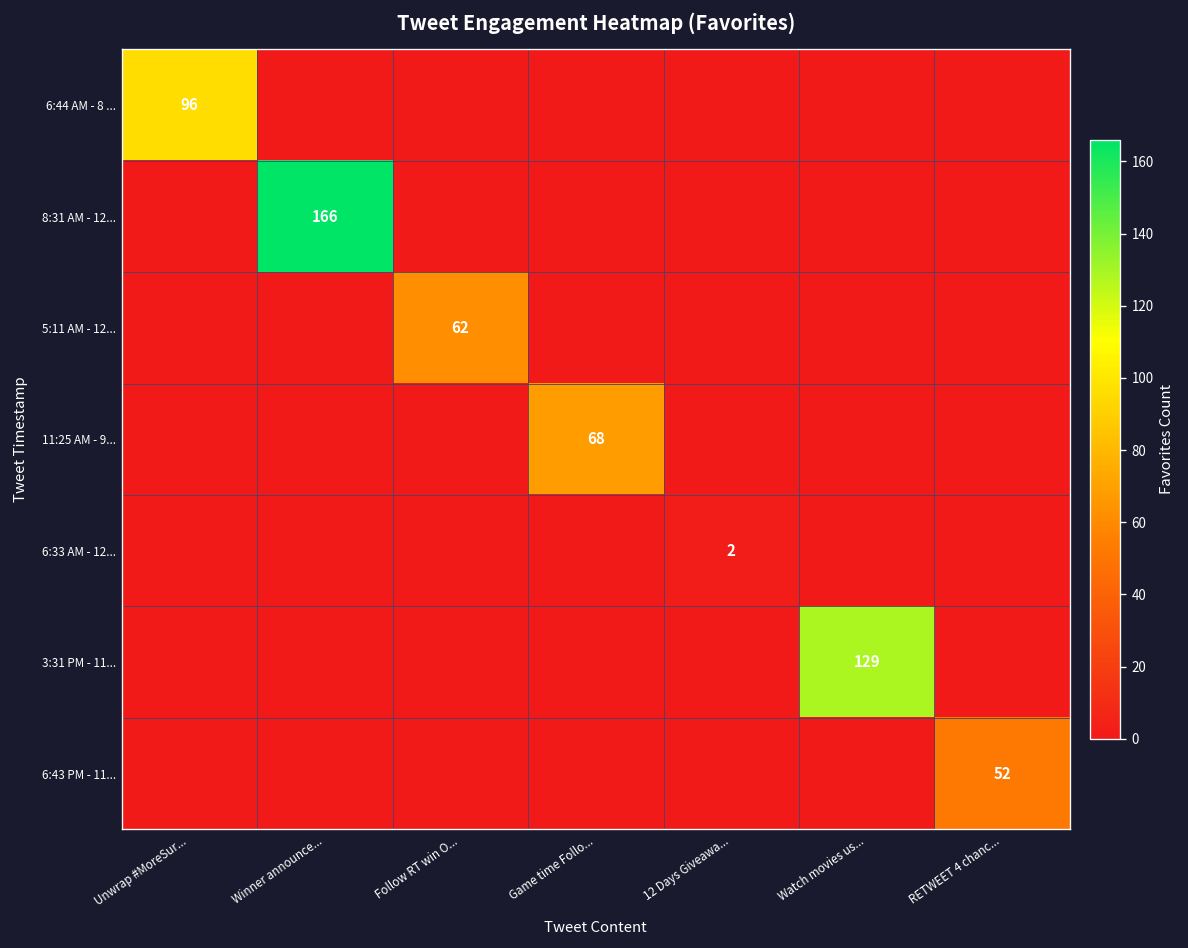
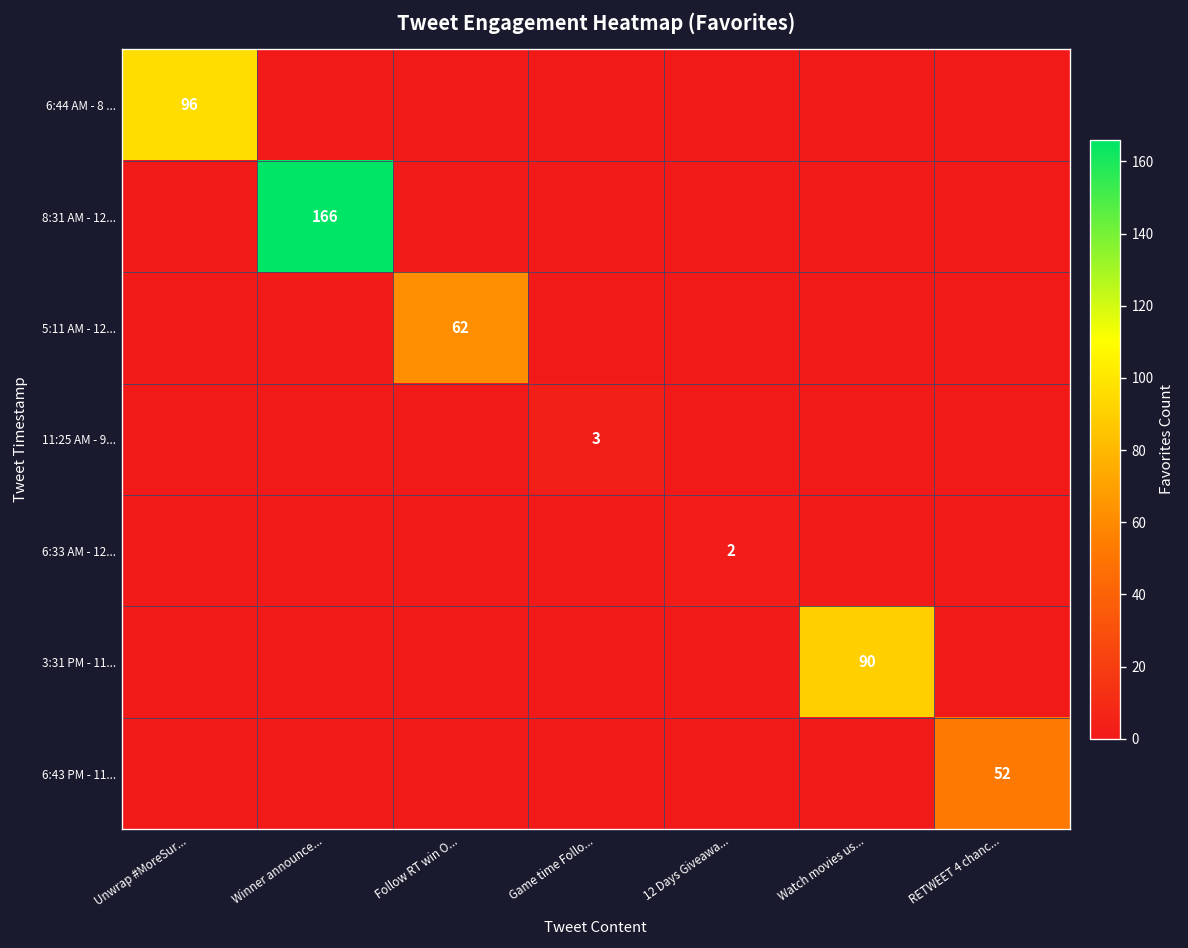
11:25 AM - 9..., Game time Follo...: 68 -> 3
3:31 PM - 11..., Watch movies us...: 129 -> 90
